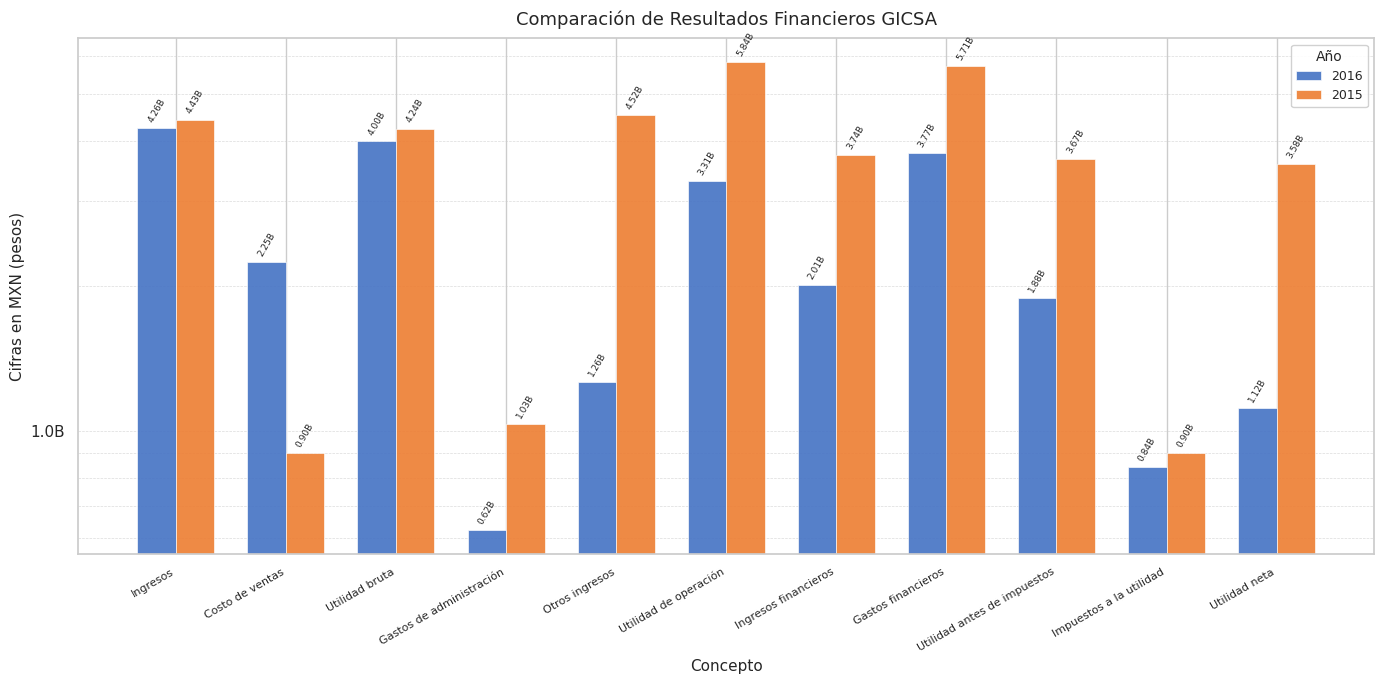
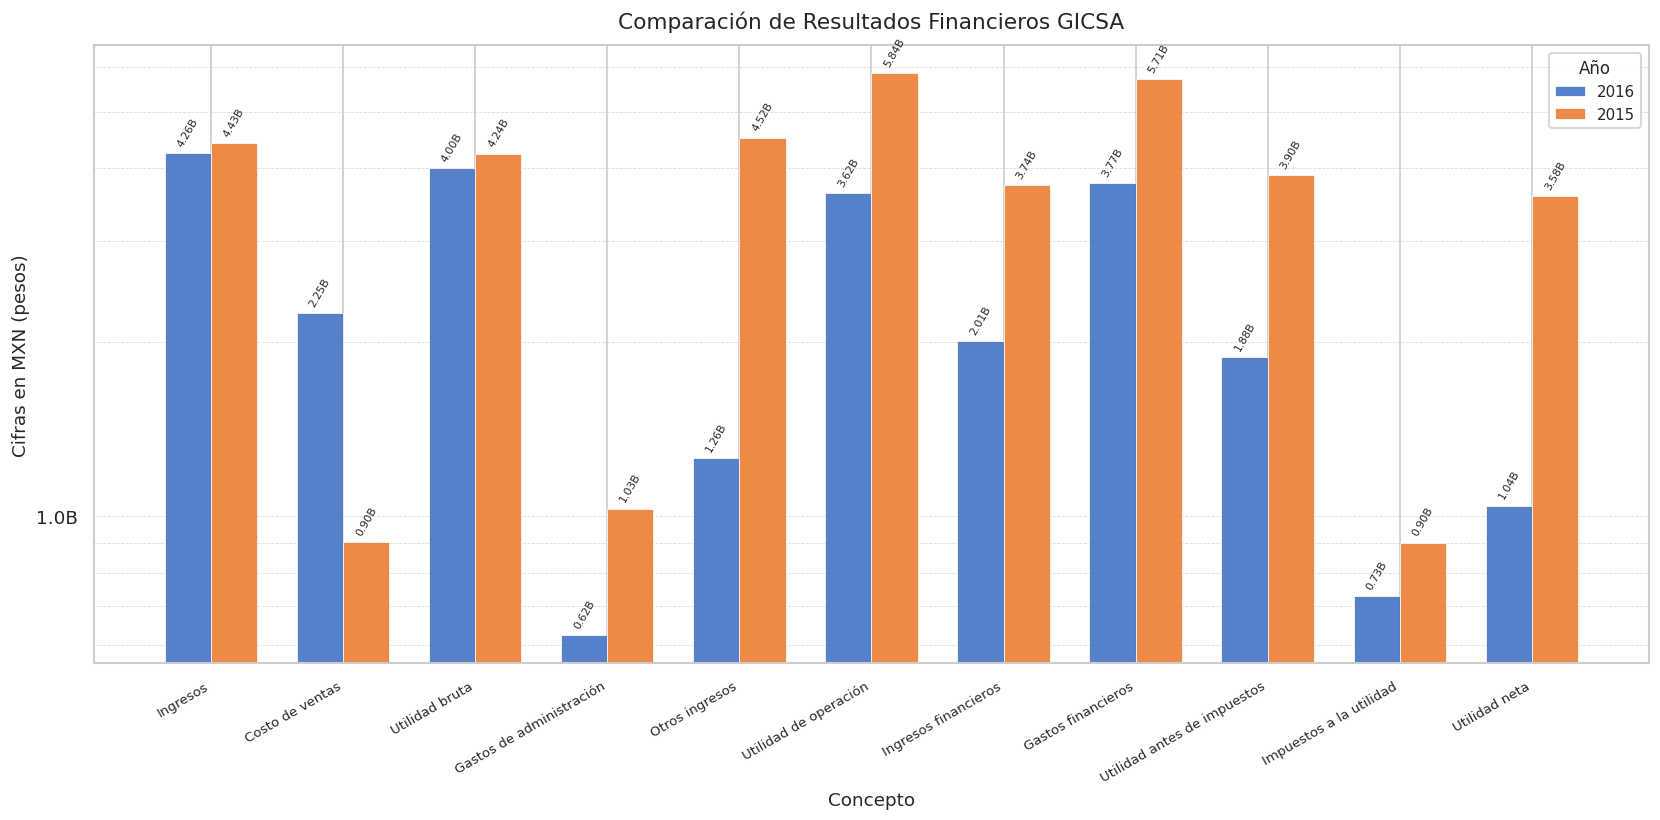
2016, Utilidad de operación: 3.31B -> 3.62B
2015, Utilidad antes de impuestos: 3.67B -> 3.90B
2016, Impuestos a la utilidad: 0.84B -> 0.73B
2016, Utilidad neta: 1.12B -> 1.04B
